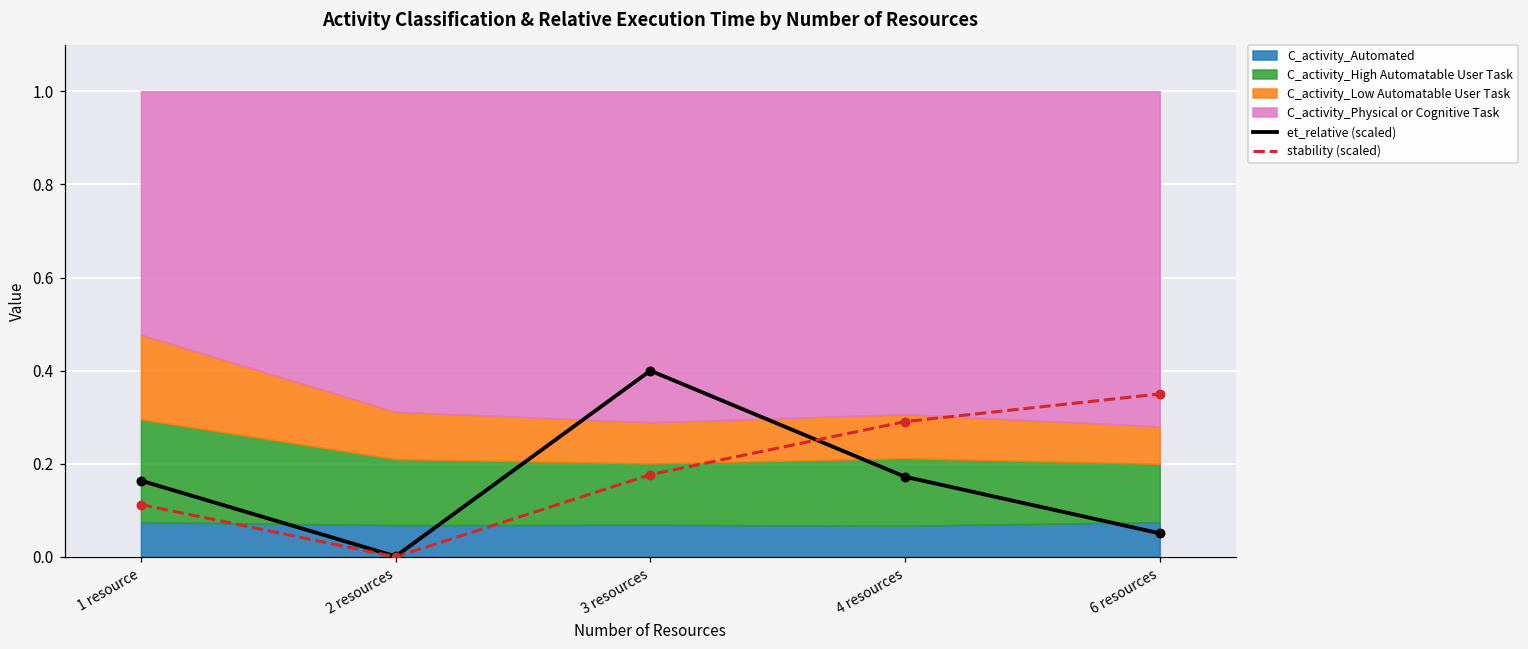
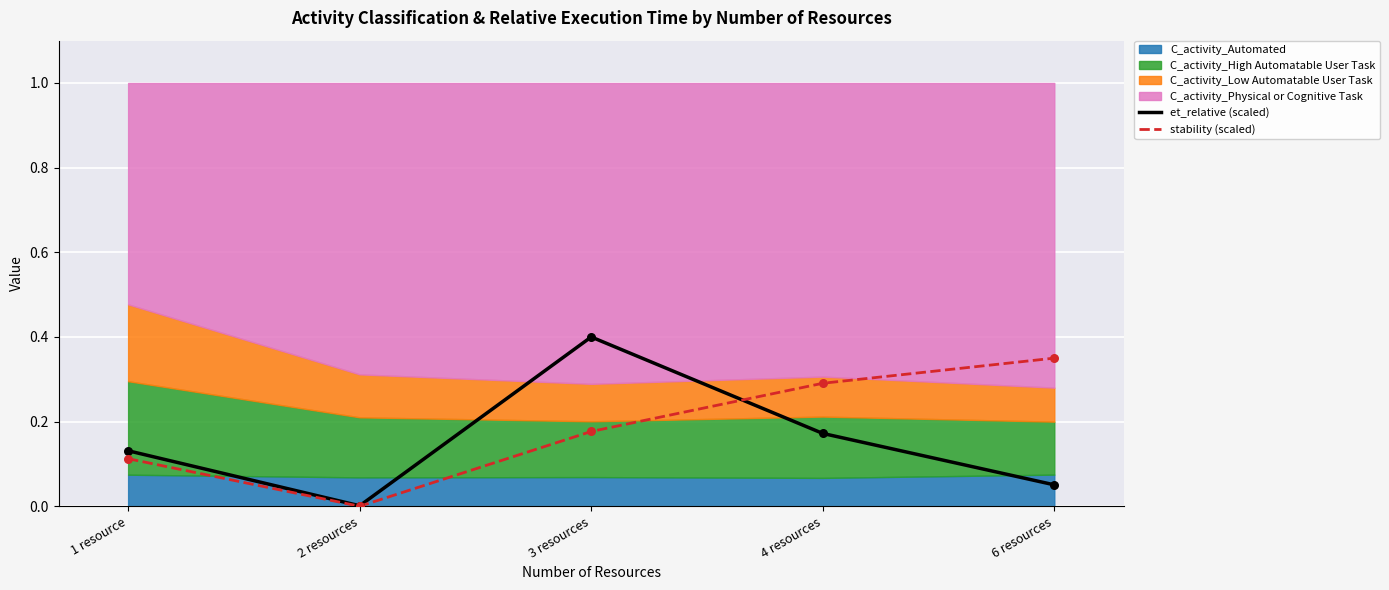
et_relative (scaled), 1 resource: 0.16 -> 0.13
